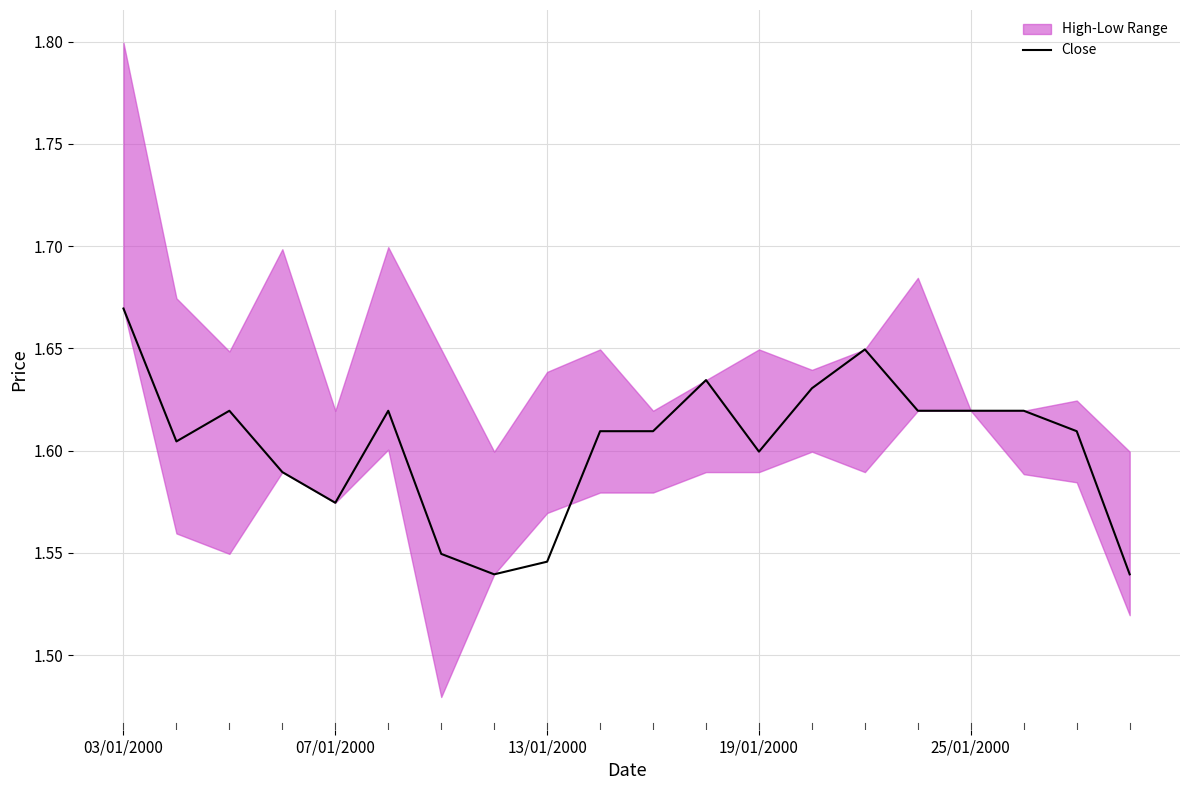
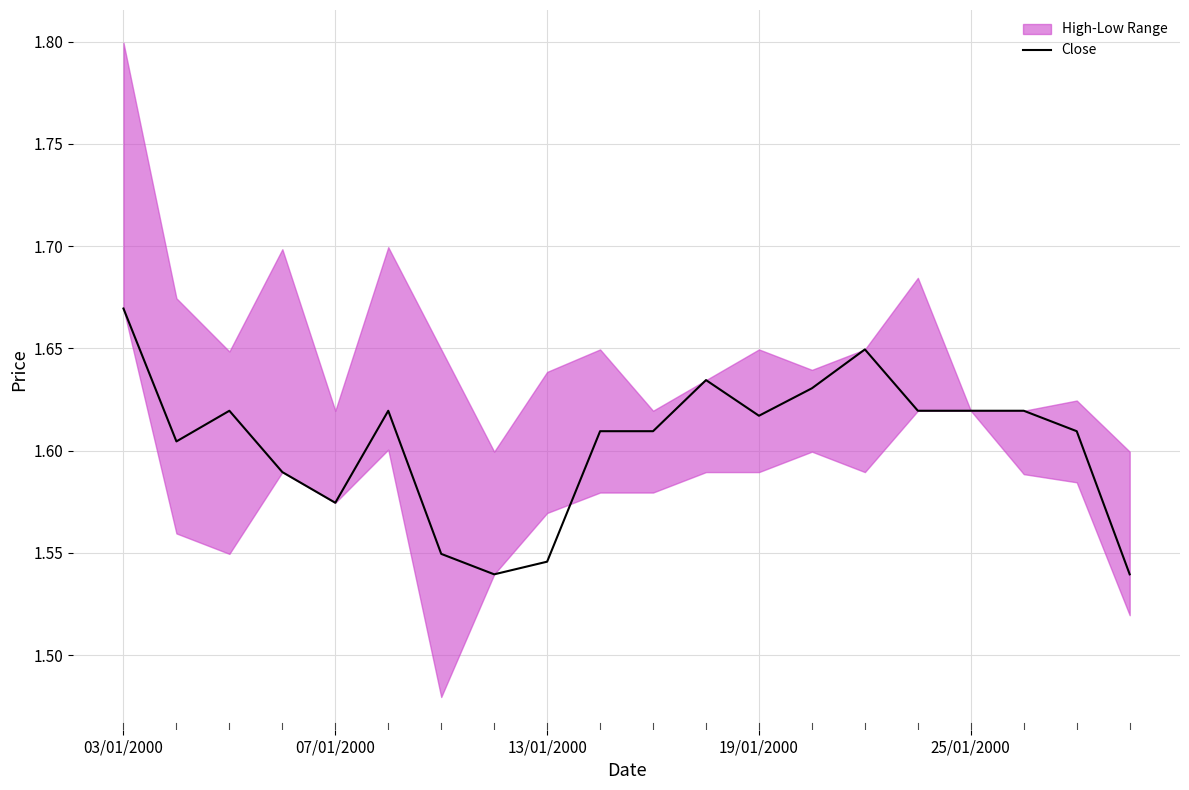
Close, 19/01/2000: 1.600 -> 1.617
